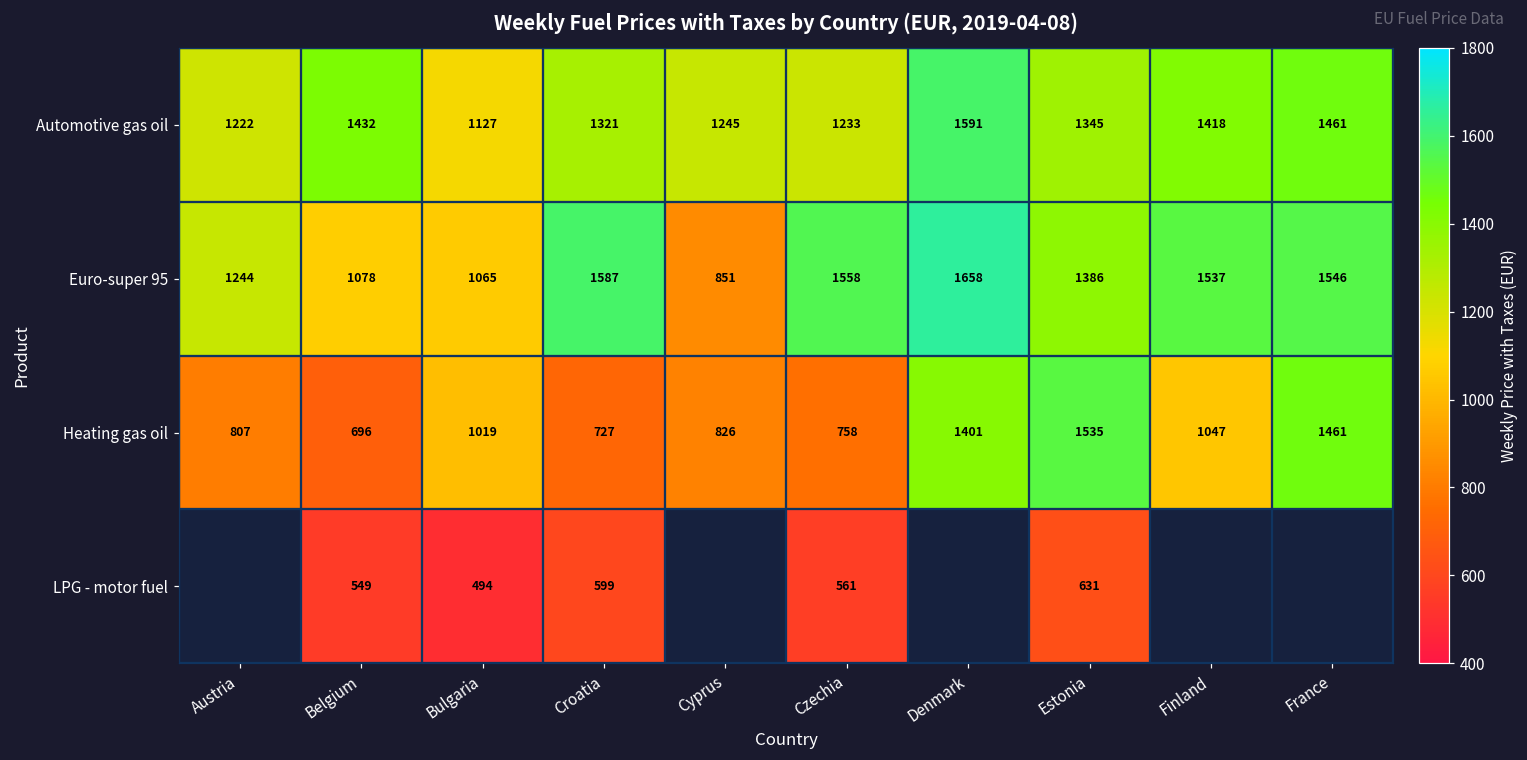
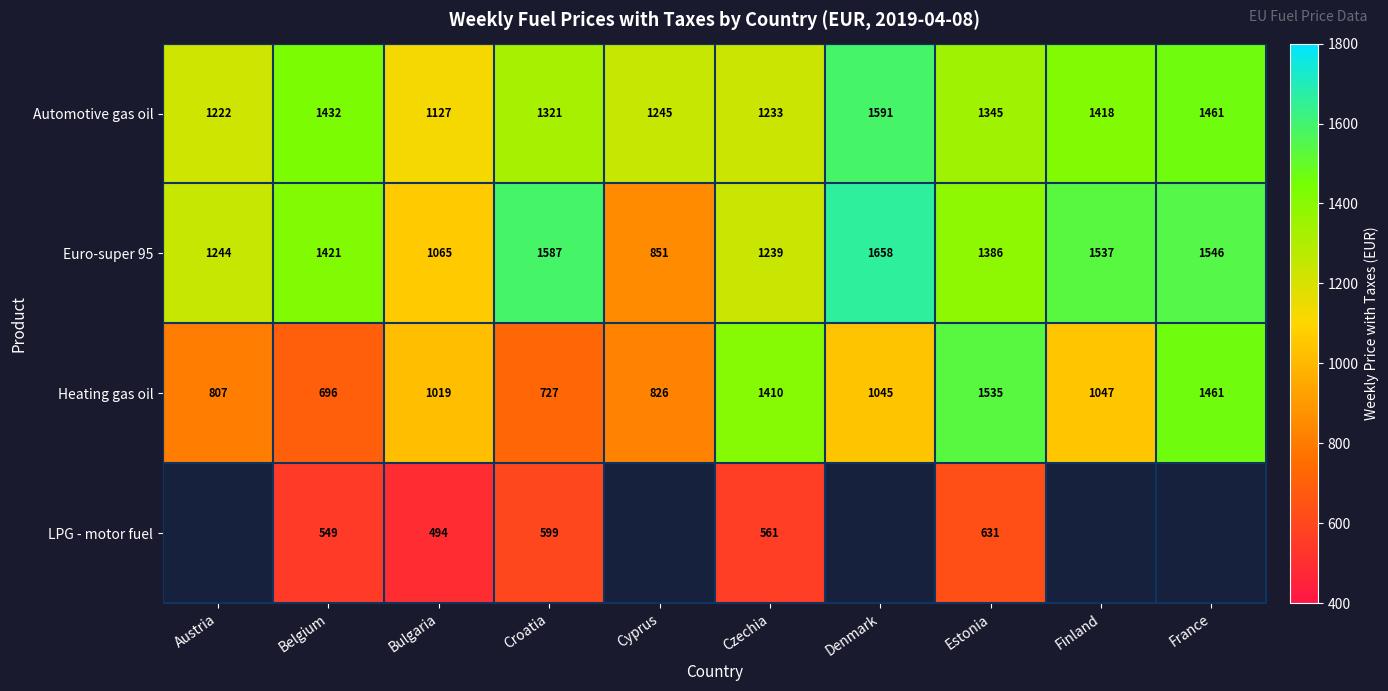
Euro-super 95, Belgium: 1078 -> 1421
Euro-super 95, Czechia: 1558 -> 1239
Heating gas oil, Czechia: 758 -> 1410
Heating gas oil, Denmark: 1401 -> 1045
